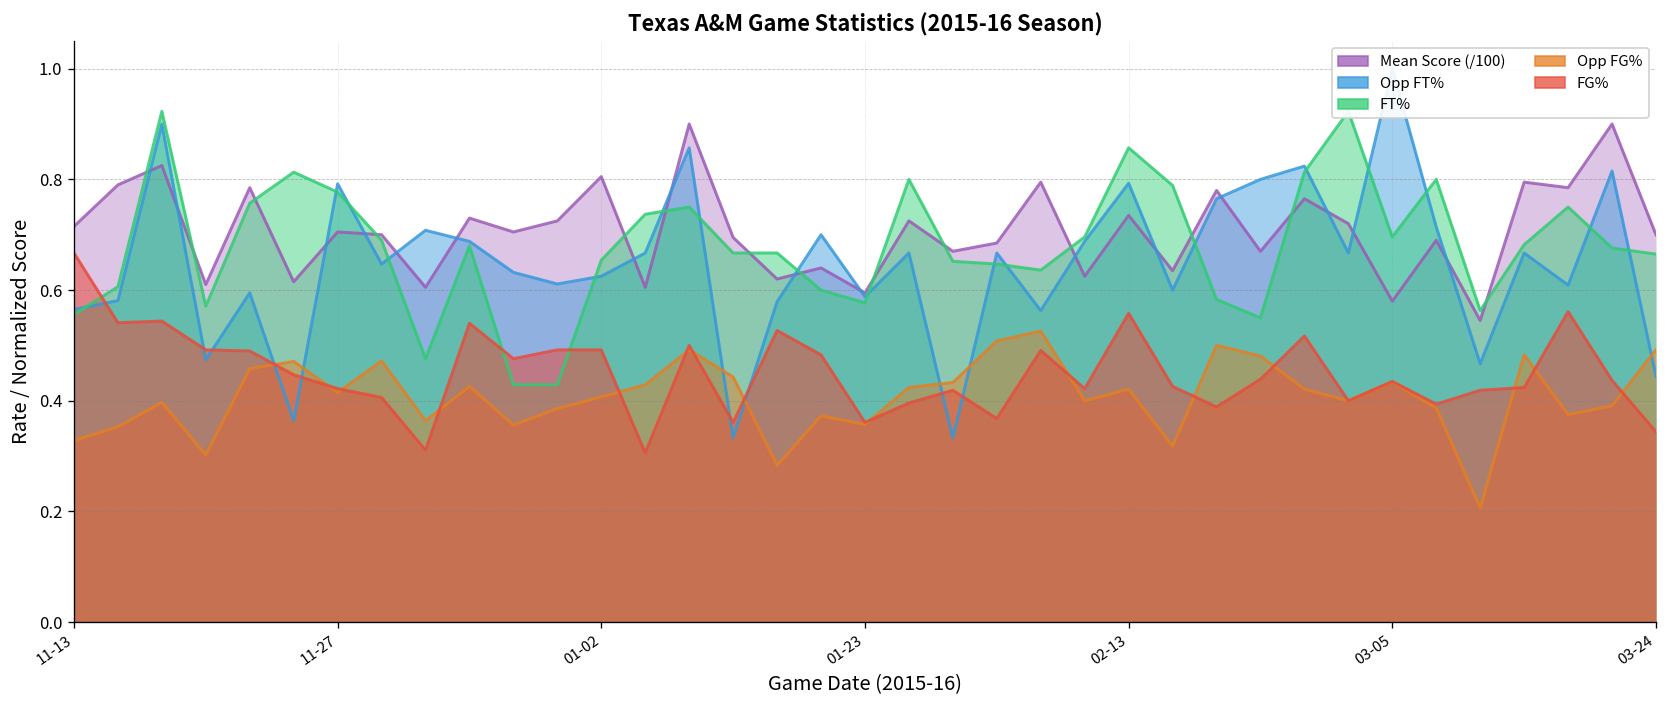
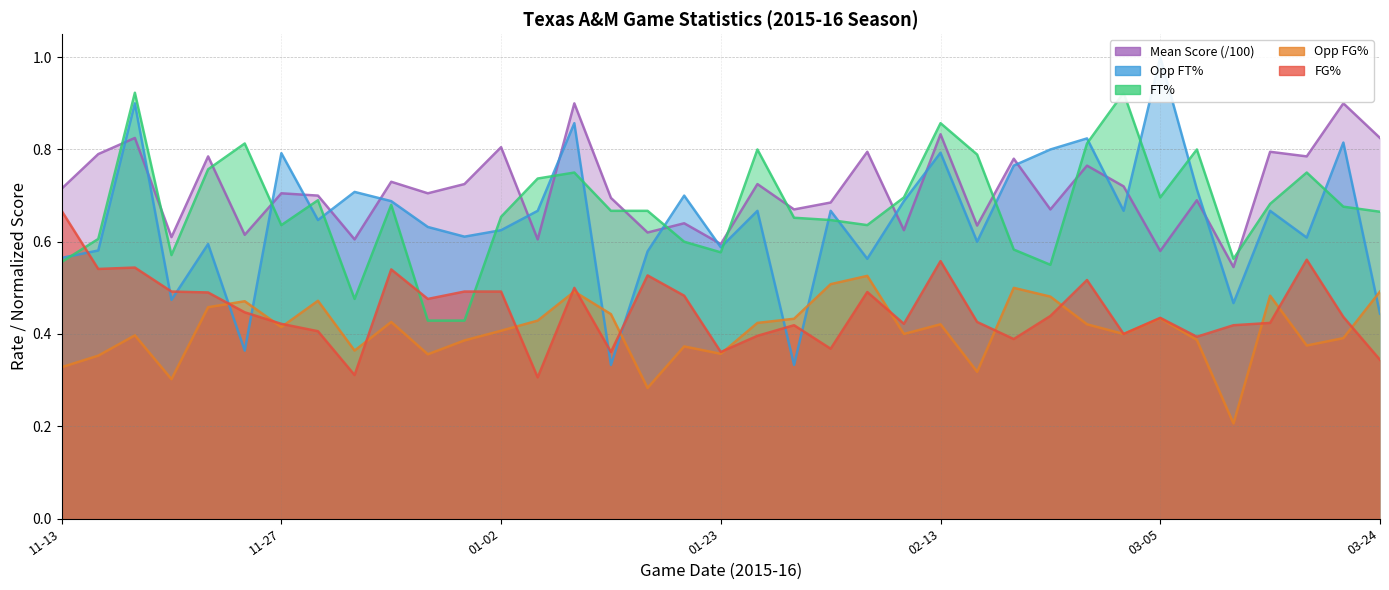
FT%, 11-27: 0.78 -> 0.64
Mean Score (/100), 02-13: 0.74 -> 0.83
Mean Score (/100), 03-24: 0.70 -> 0.83
